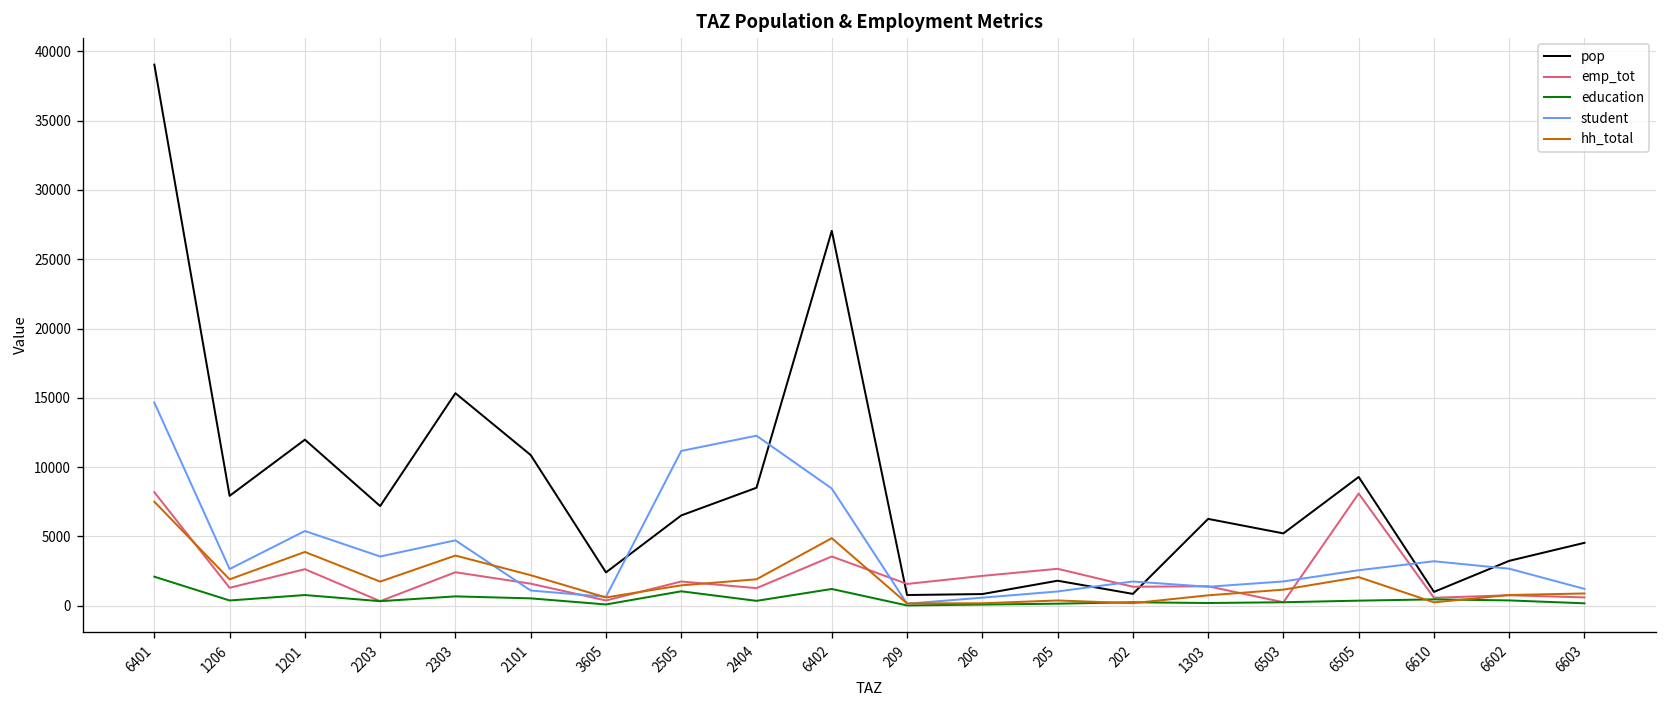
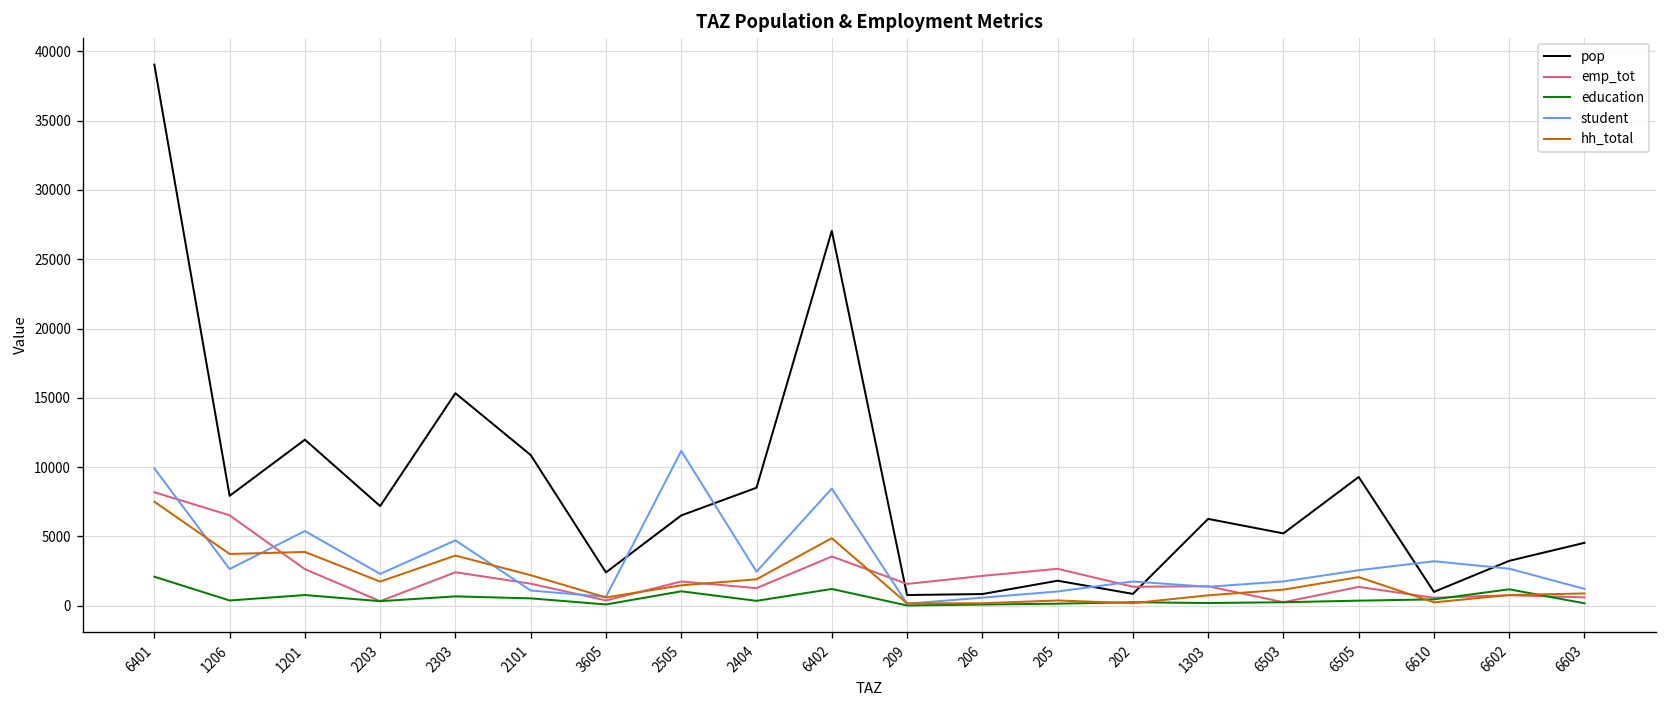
student, 6401: 14700 -> 9900
emp_tot, 1206: 1300 -> 6500
hh_total, 1206: 1900 -> 3700
student, 2203: 3600 -> 2300
student, 2404: 12300 -> 2500
emp_tot, 6505: 8100 -> 1400
education, 6602: 400 -> 1200
